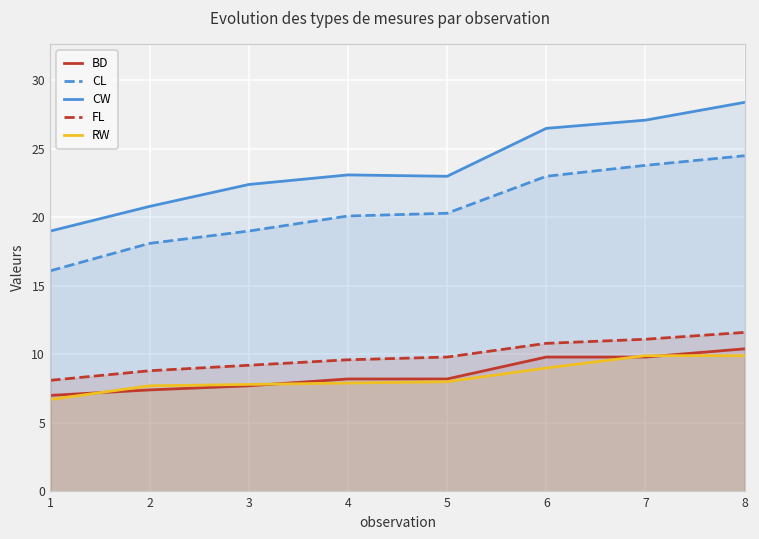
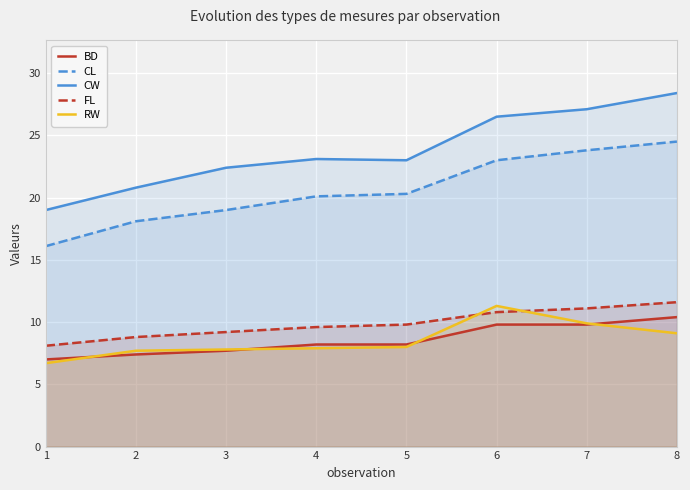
RW, 6: 9.0 -> 11.3
RW, 8: 9.9 -> 9.1
